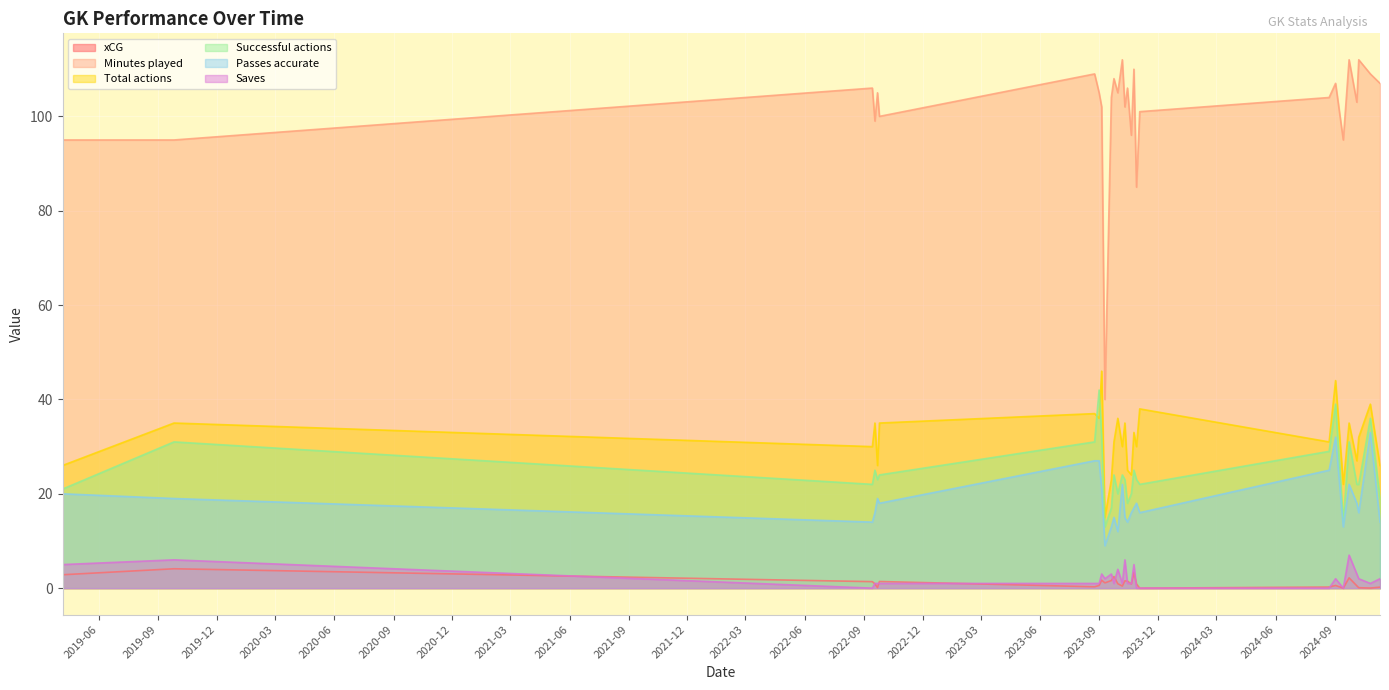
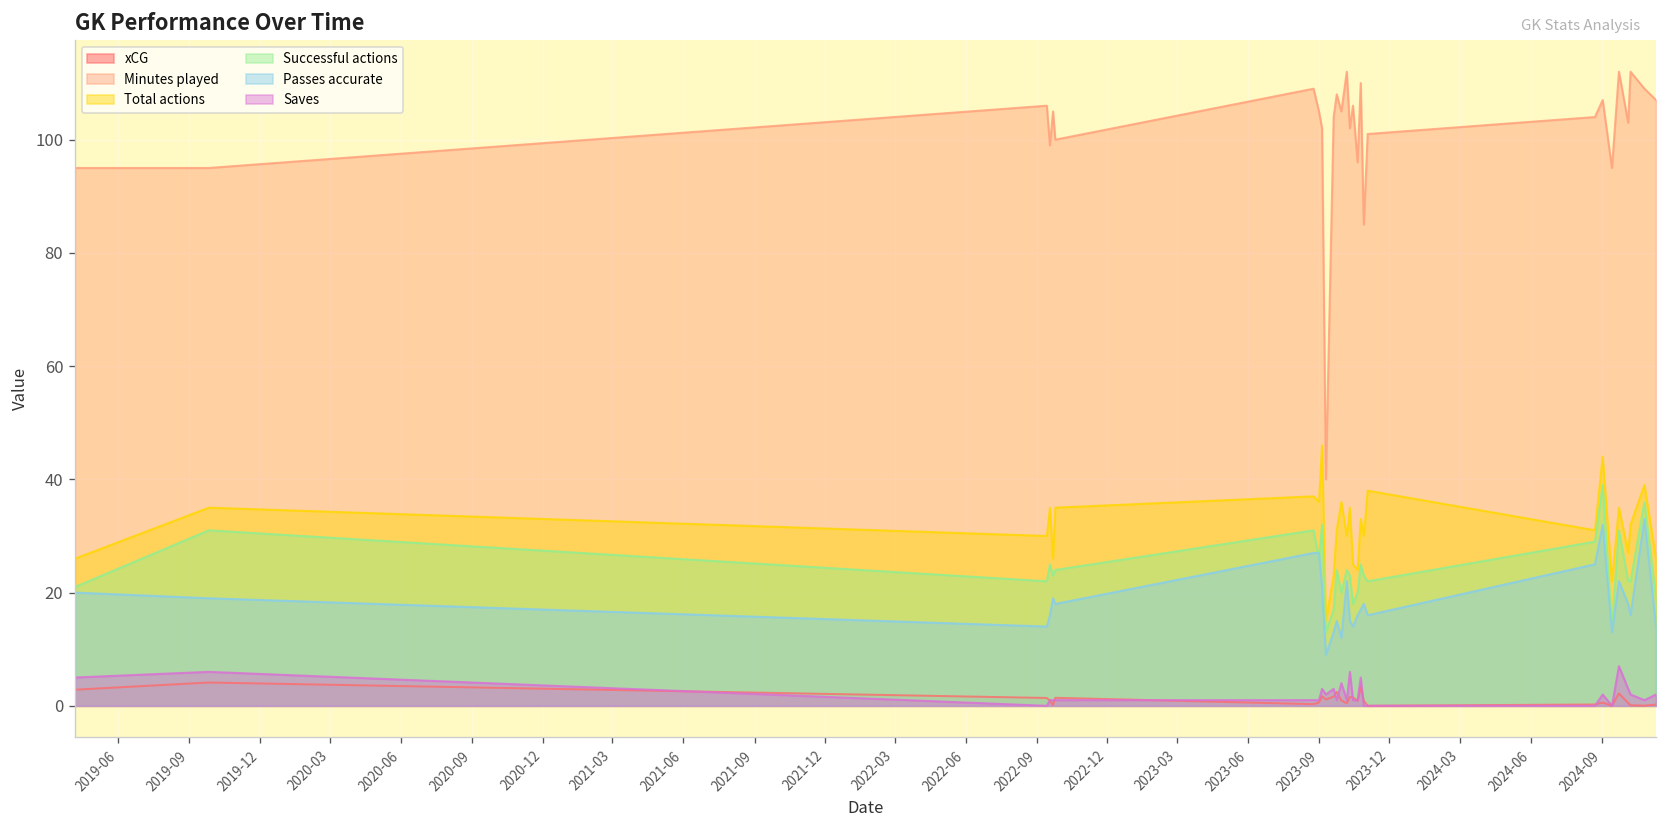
Successful actions, 2023-09: 42 -> 26
